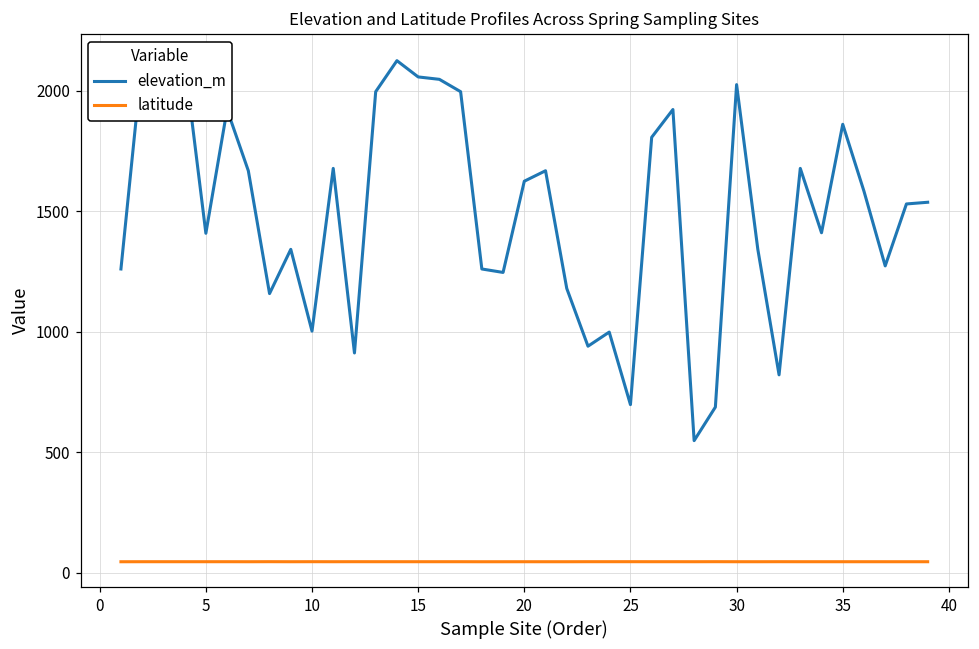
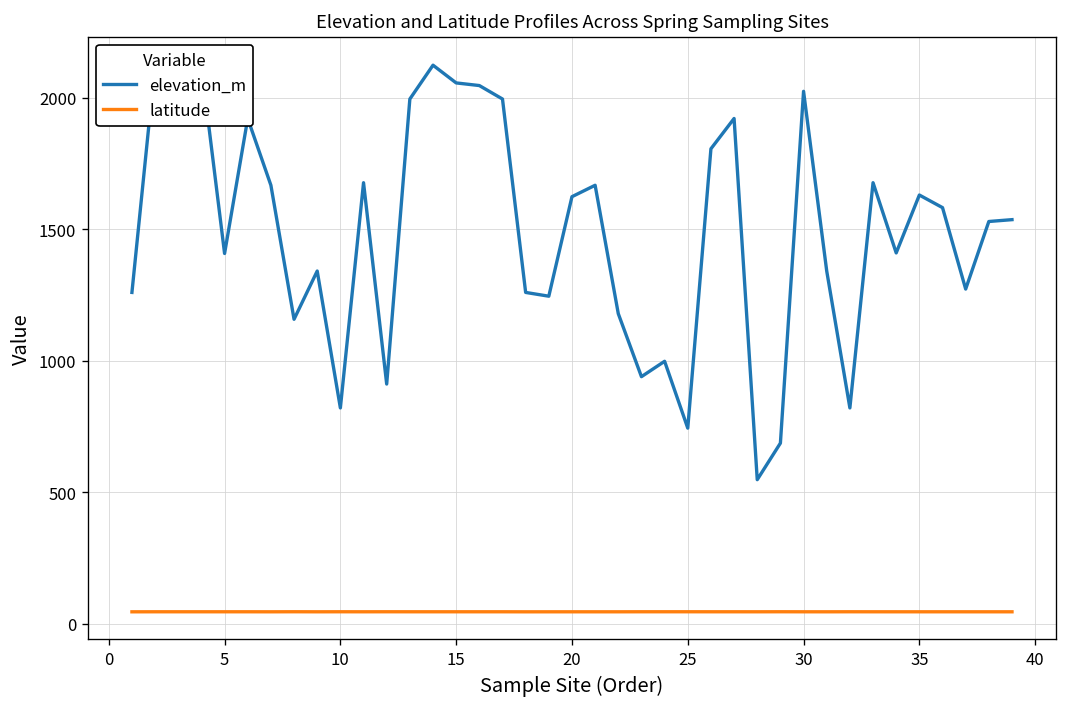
elevation_m, 10: 1000 -> 820
elevation_m, 25: 700 -> 740
elevation_m, 35: 1860 -> 1630
